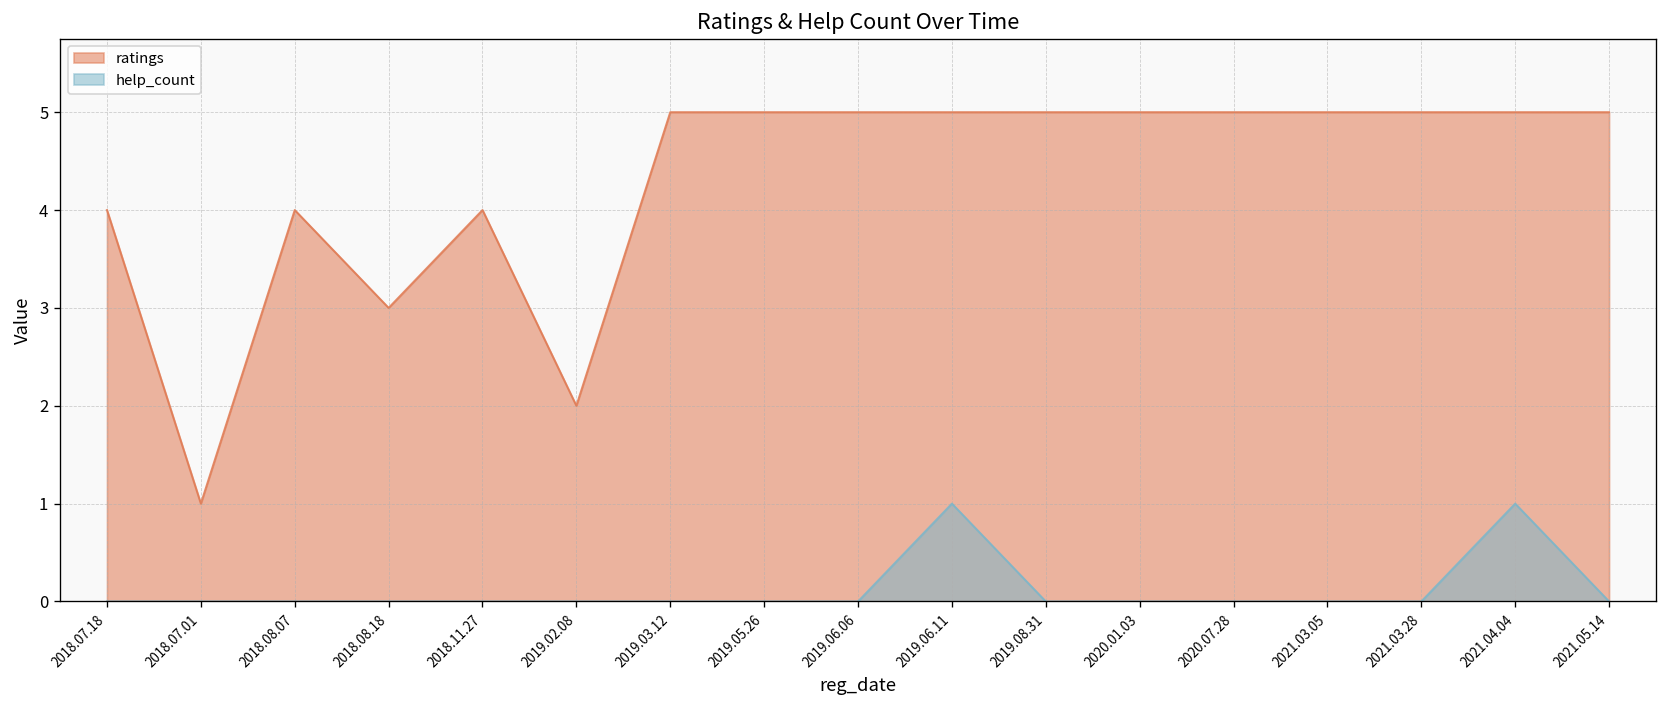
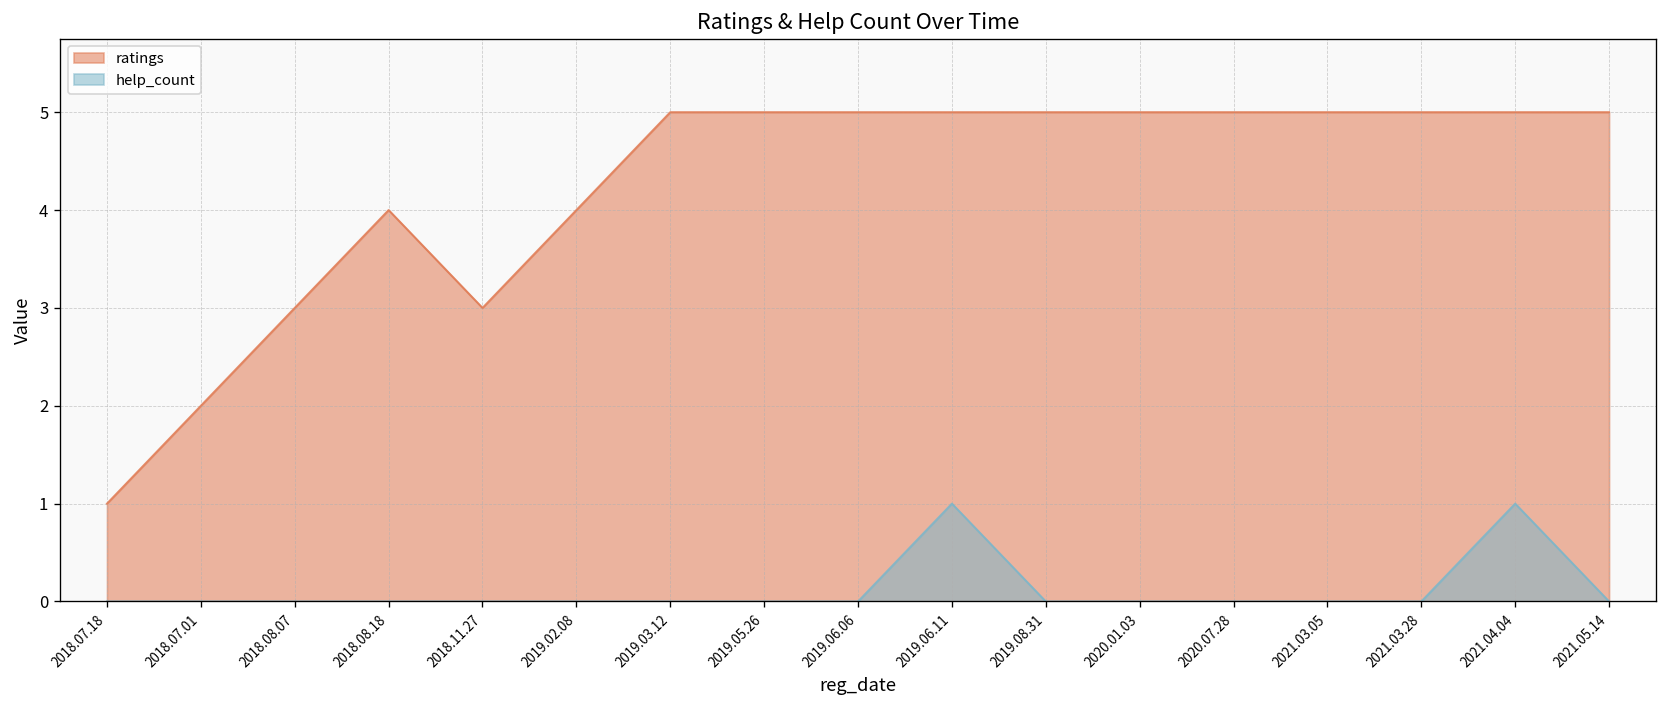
ratings, 2018.07.18: 4 -> 1
ratings, 2018.07.01: 1 -> 2
ratings, 2018.08.07: 4 -> 3
ratings, 2018.08.18: 3 -> 4
ratings, 2018.11.27: 4 -> 3
ratings, 2019.02.08: 2 -> 4
